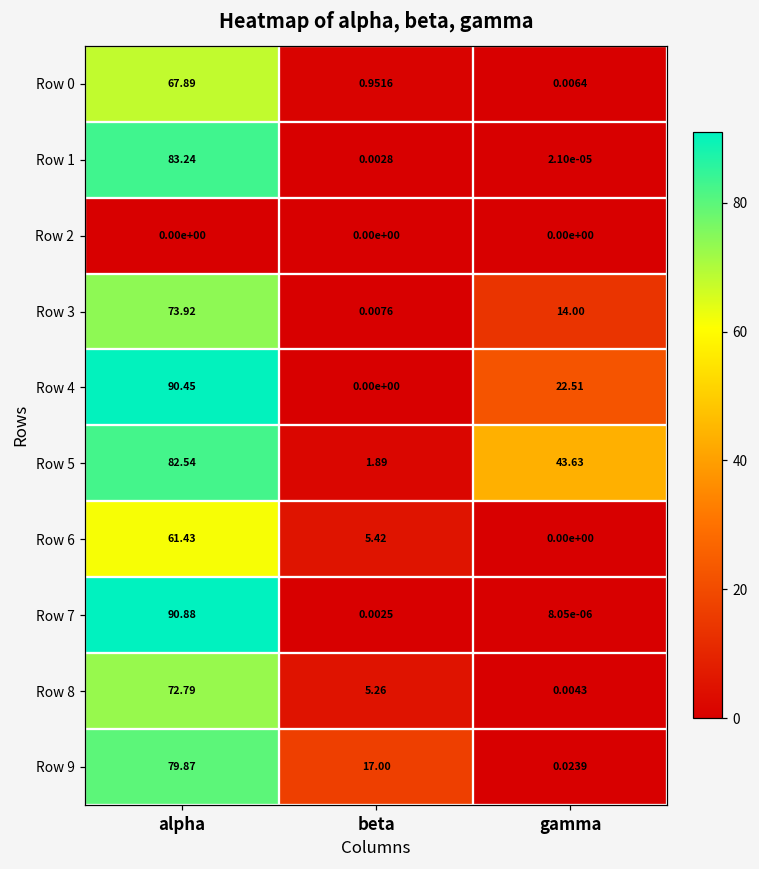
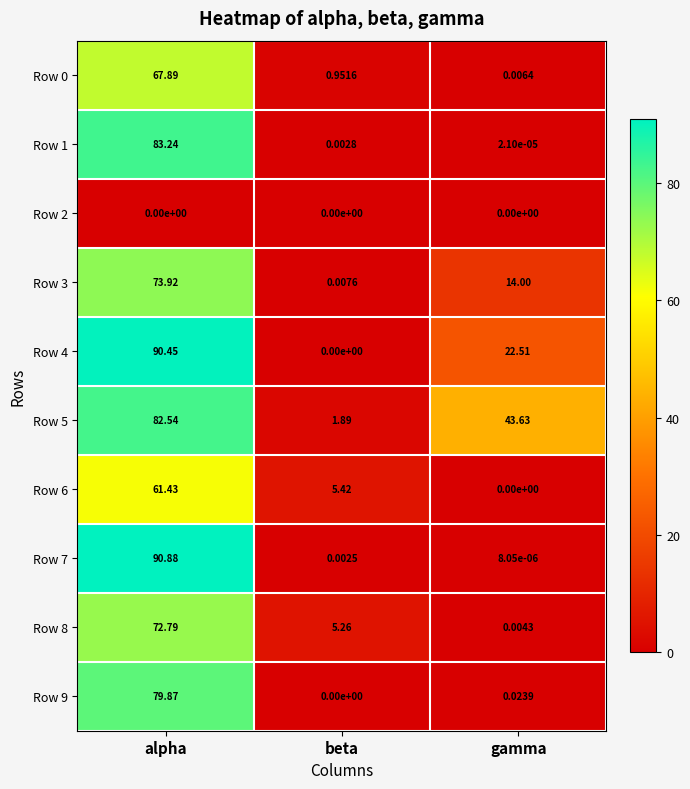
Row 9, beta: 17.00 -> 0.00e+00
